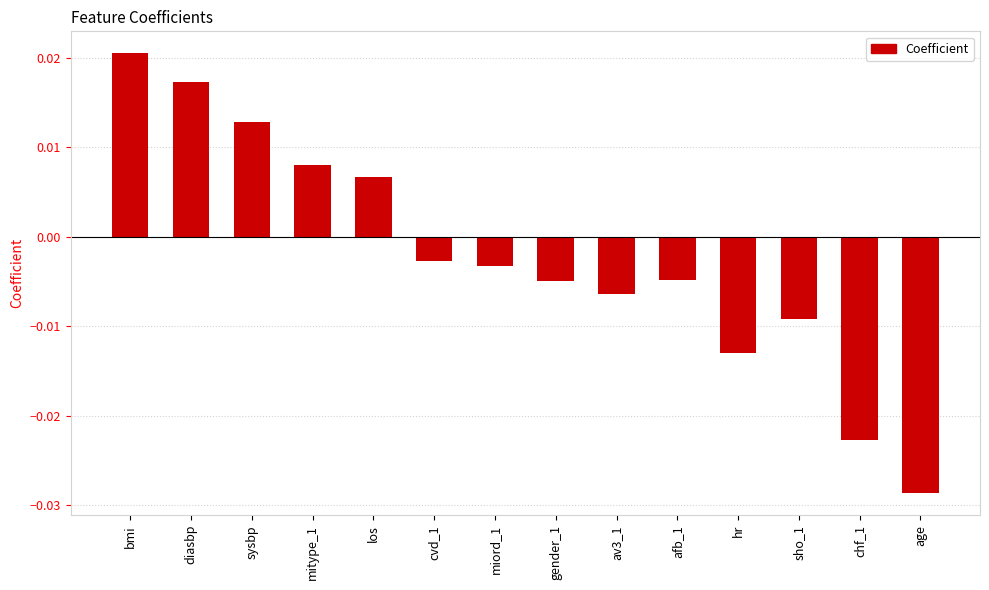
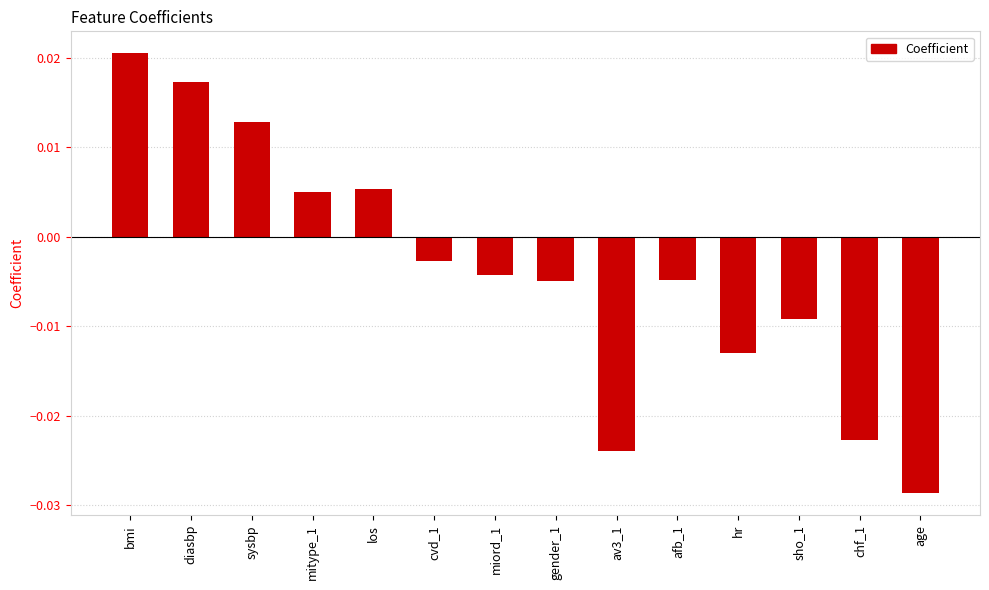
mitype_1: 0.008 -> 0.005
los: 0.007 -> 0.005
miord_1: -0.003 -> -0.004
av3_1: -0.006 -> -0.024
